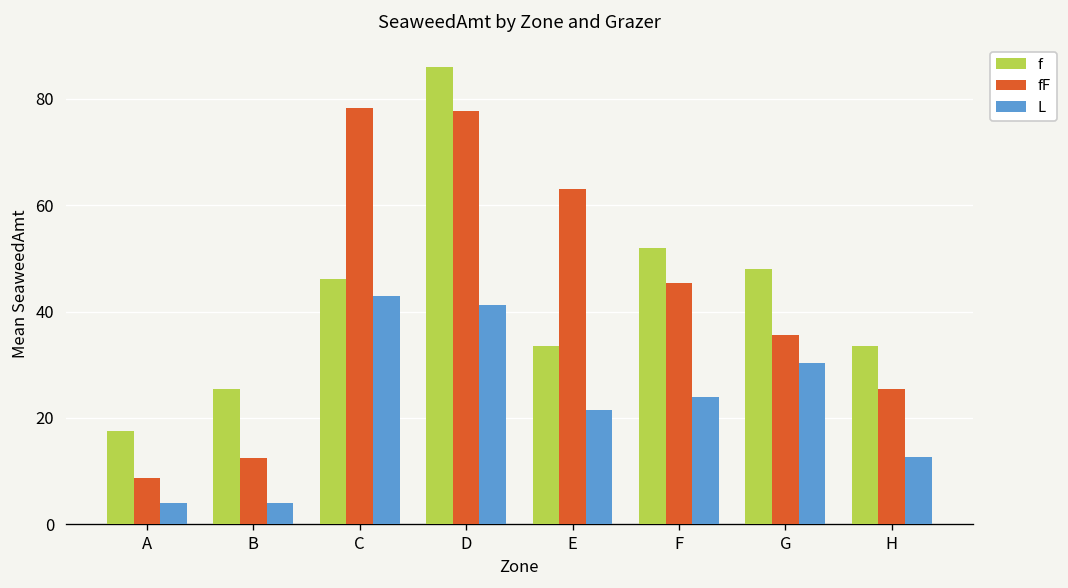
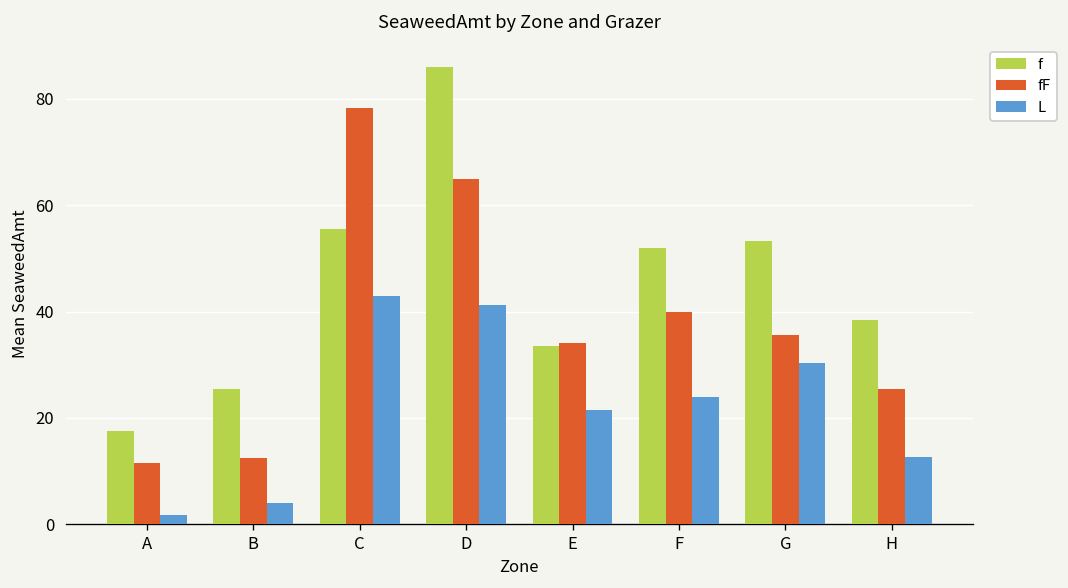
fF, A: 9 -> 12
L, A: 4 -> 2
f, C: 46 -> 56
fF, D: 78 -> 65
fF, E: 63 -> 34
fF, F: 45 -> 40
f, G: 48 -> 53
f, H: 34 -> 39
